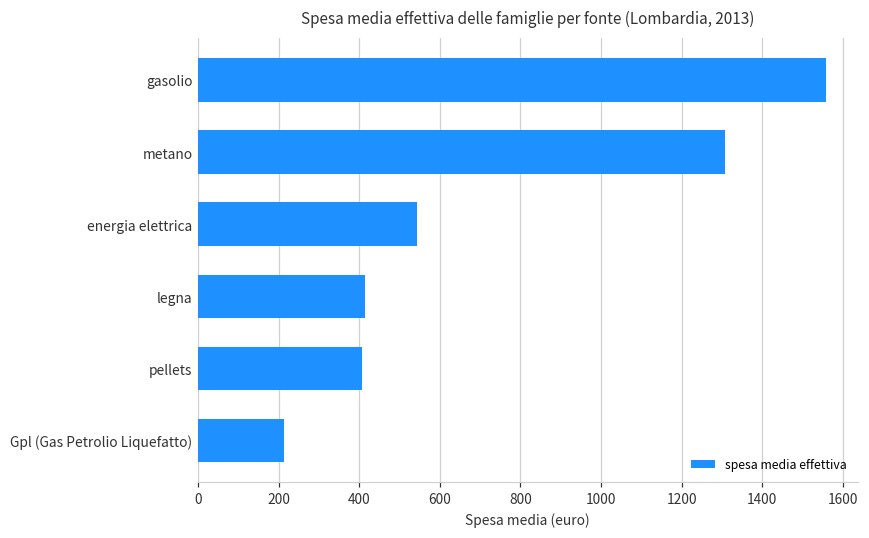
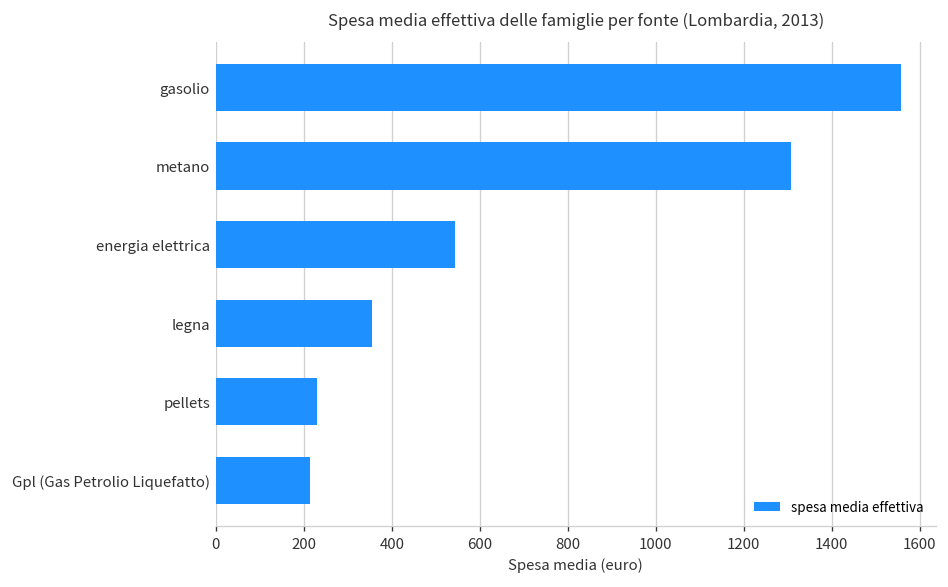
legna: 420 -> 350
pellets: 410 -> 230
